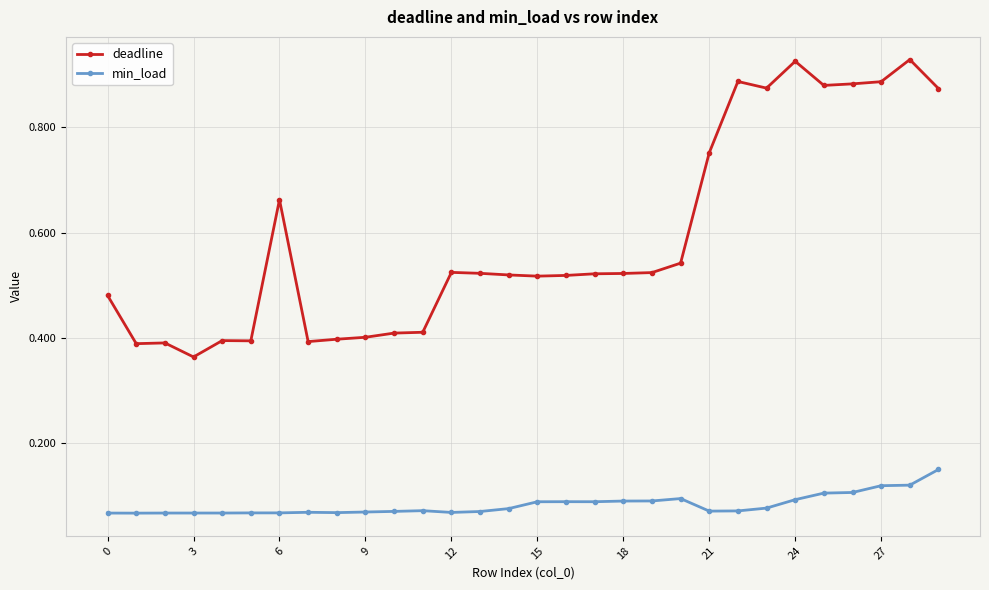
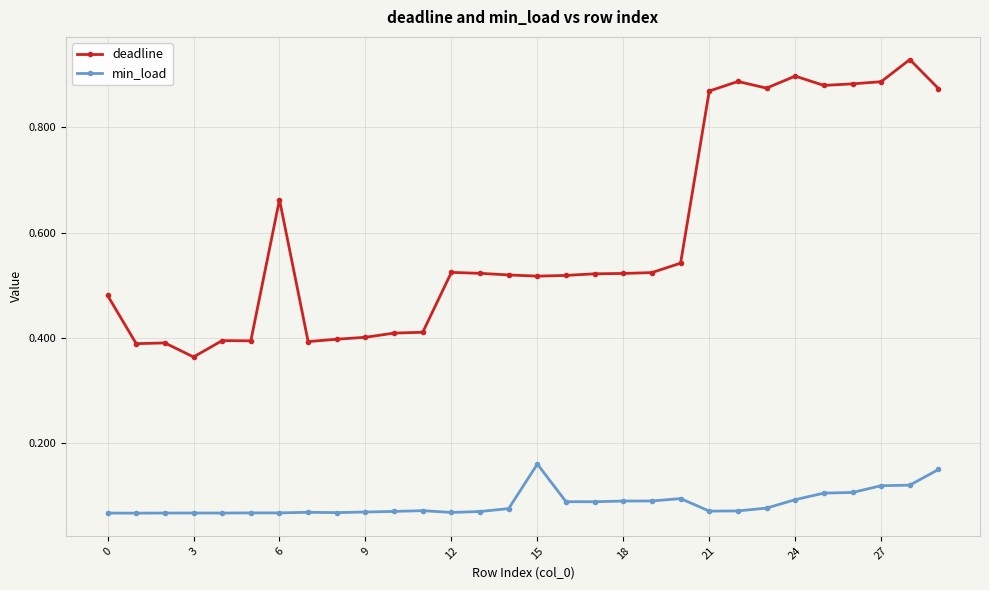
min_load, 15: 0.09 -> 0.16
deadline, 21: 0.75 -> 0.87
deadline, 24: 0.93 -> 0.90
